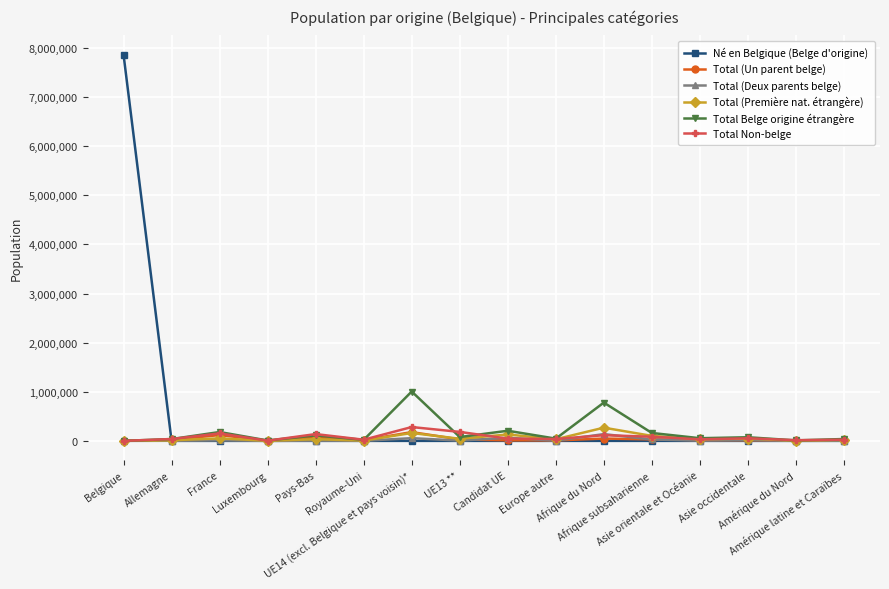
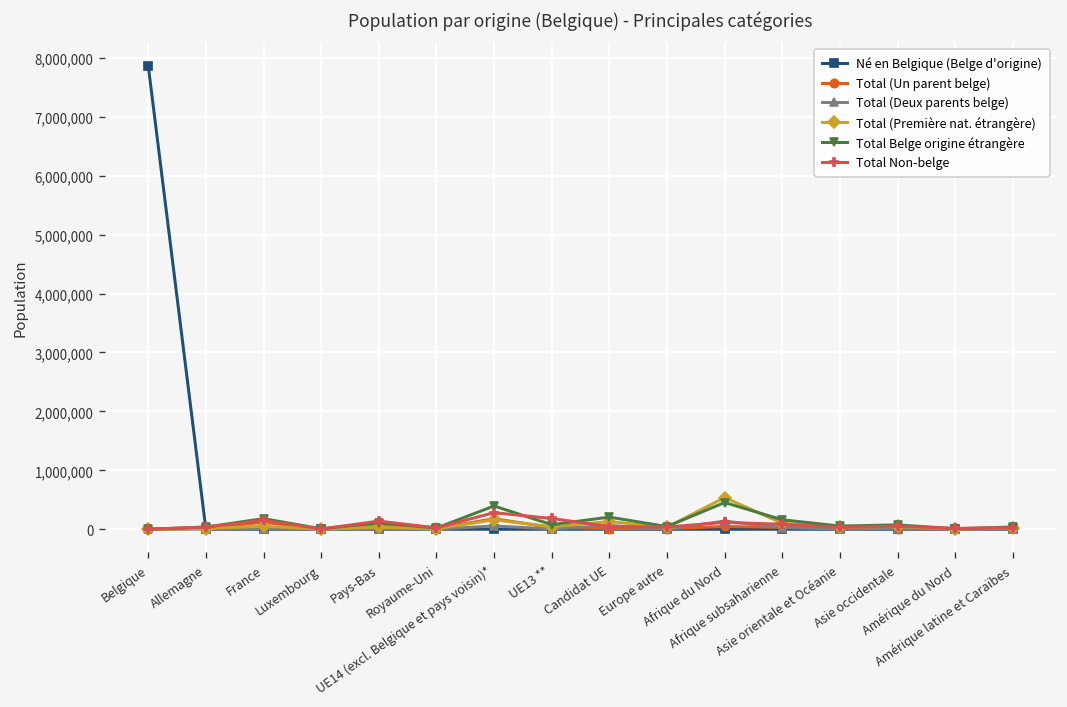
Total Belge origine étrangère, UE14 (excl. Belgique et pays voisin)*: 1,000,000 -> 400,000
Total (Première nat. étrangère), Afrique du Nord: 300,000 -> 500,000
Total Belge origine étrangère, Afrique du Nord: 800,000 -> 500,000
